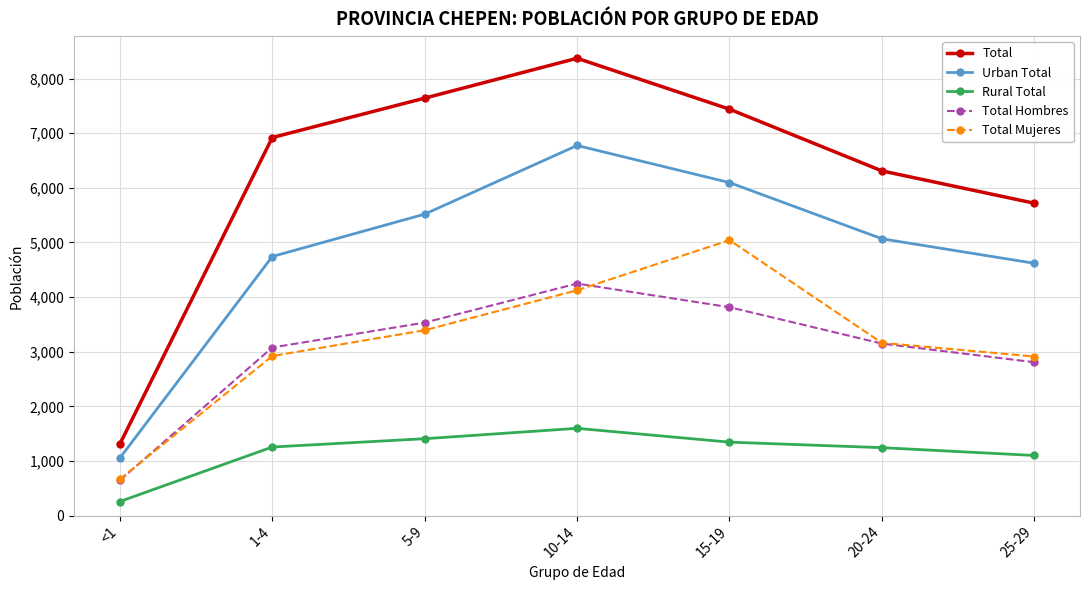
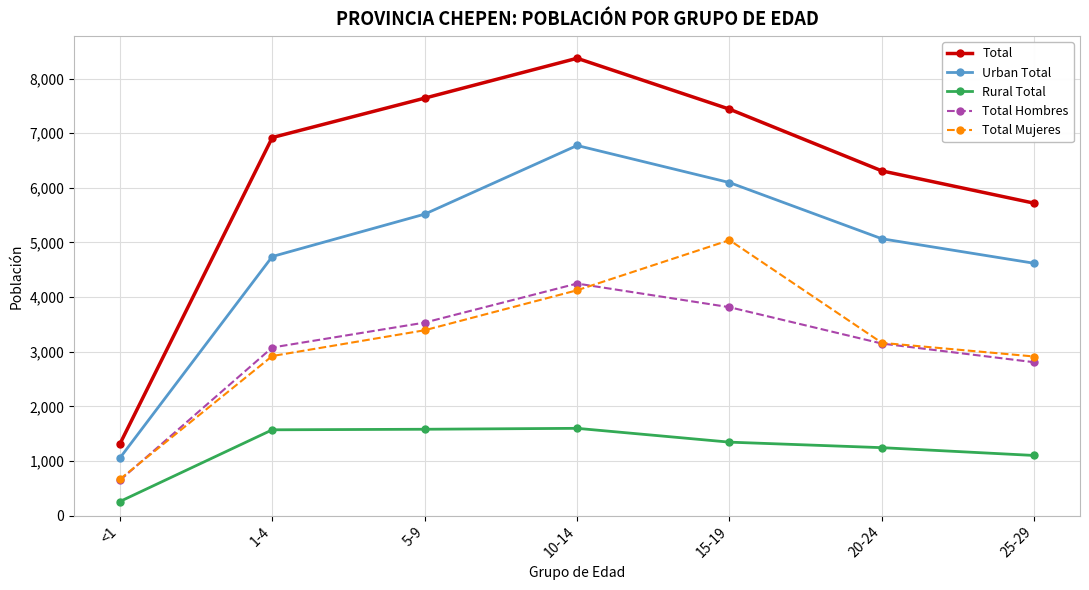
Rural Total, 1-4: 1,300 -> 1,600
Rural Total, 5-9: 1,400 -> 1,600
